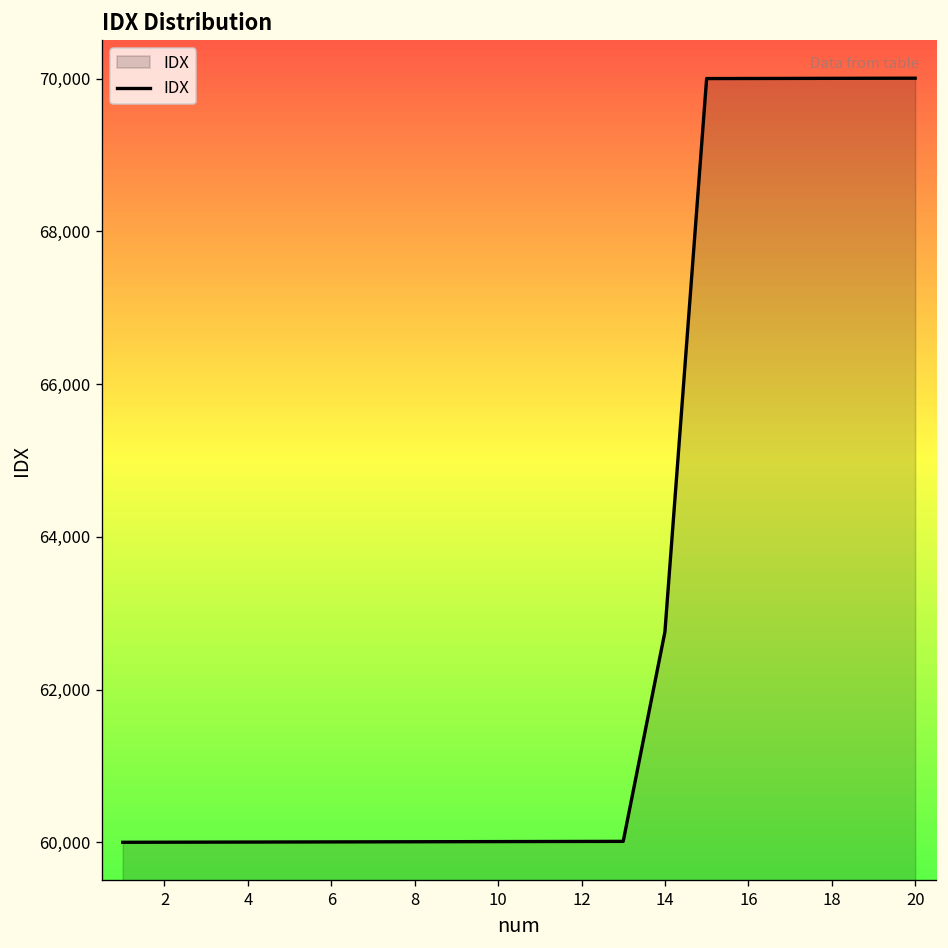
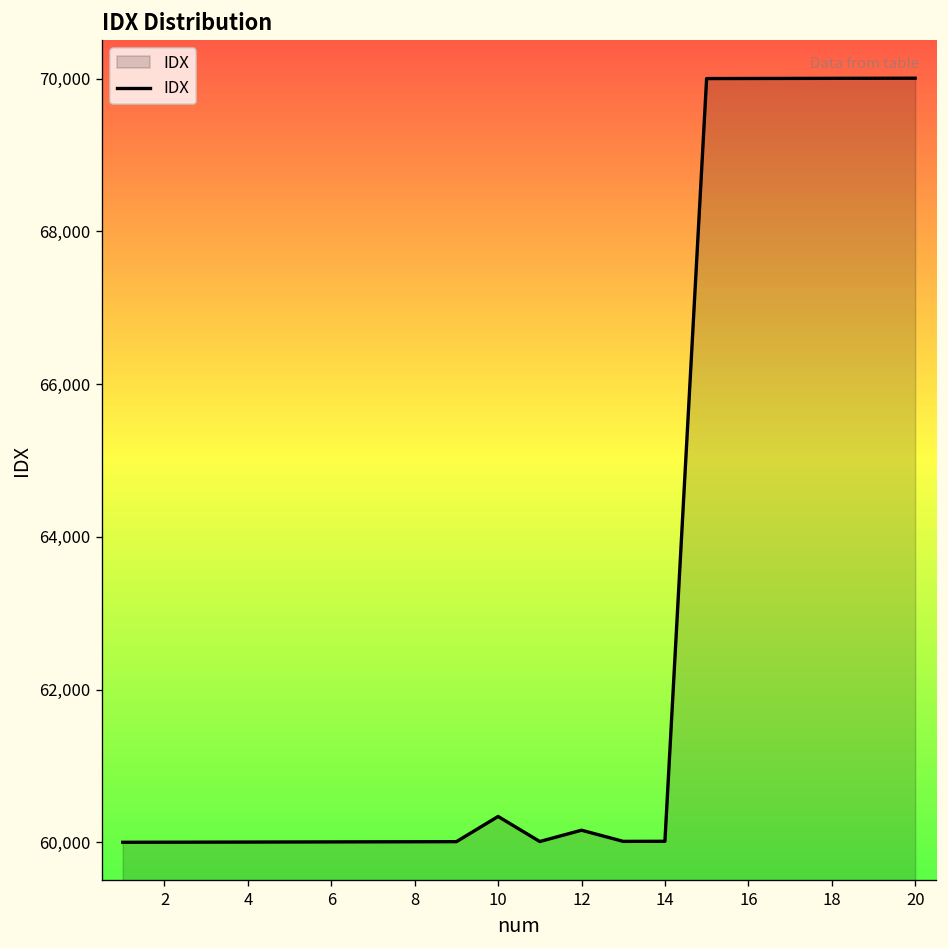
10: 60,000 -> 60,300
12: 60,000 -> 60,200
14: 62,800 -> 60,000
